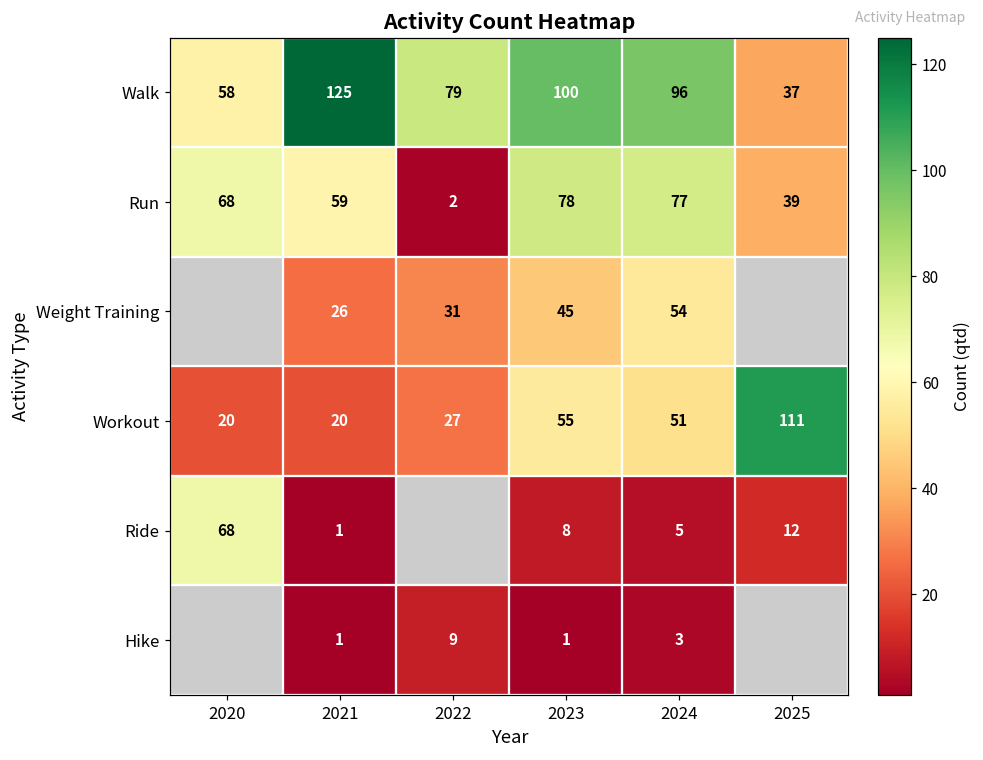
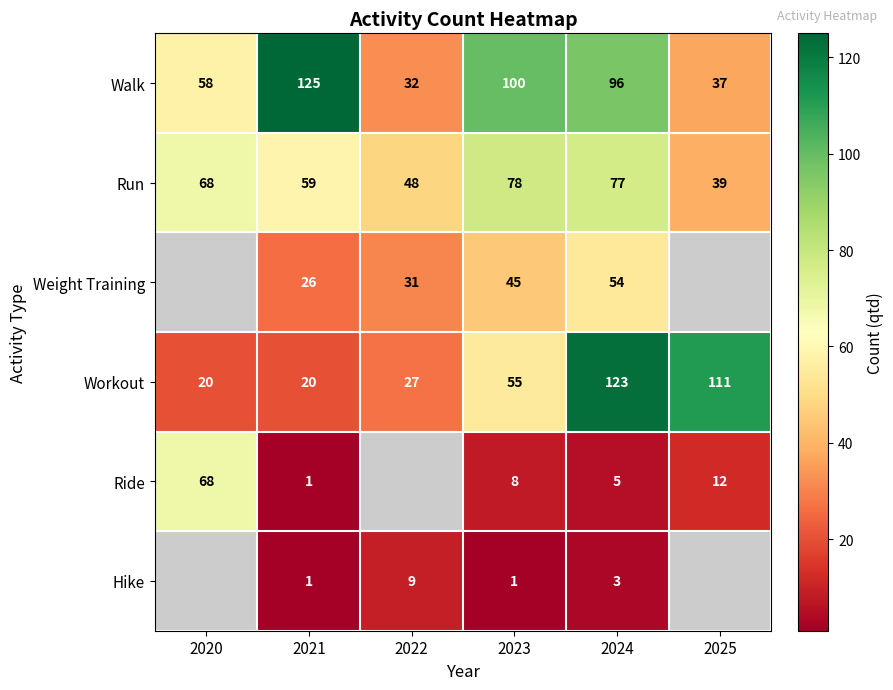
Walk, 2022: 79 -> 32
Run, 2022: 2 -> 48
Workout, 2024: 51 -> 123
